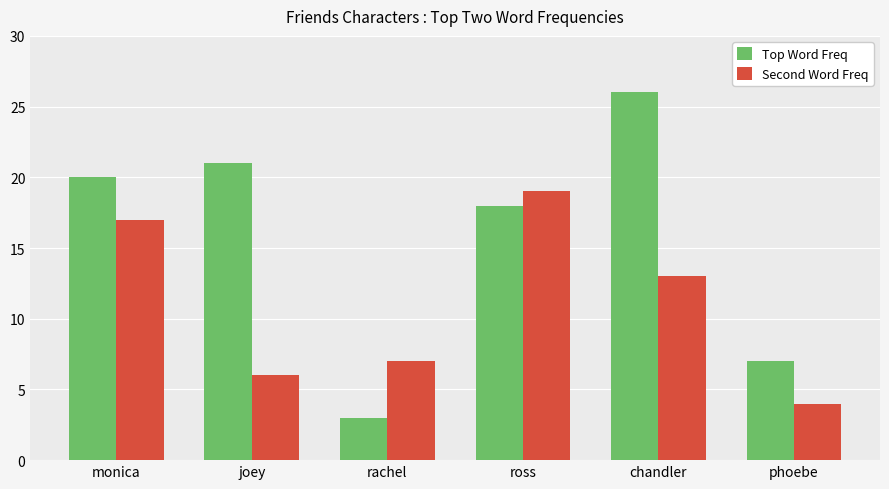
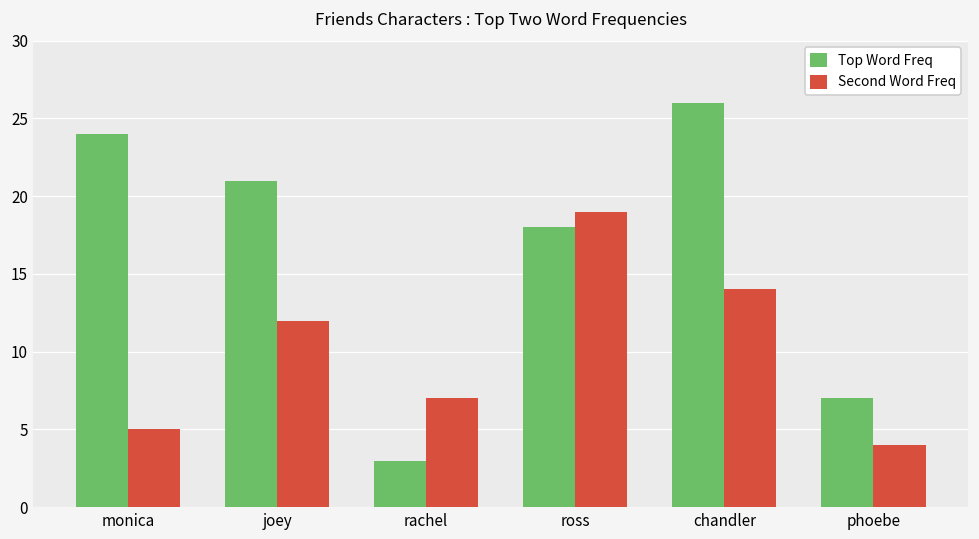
Top Word Freq, monica: 20 -> 24
Second Word Freq, monica: 17 -> 5
Second Word Freq, joey: 6 -> 12
Second Word Freq, chandler: 13 -> 14
